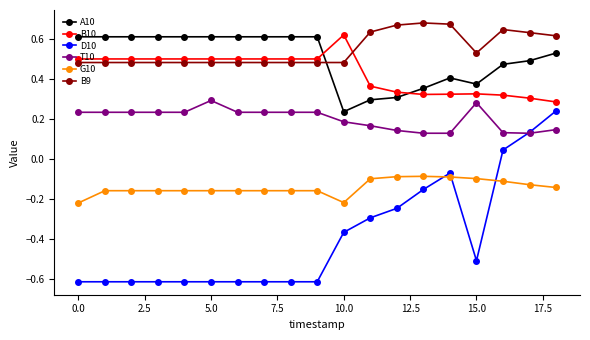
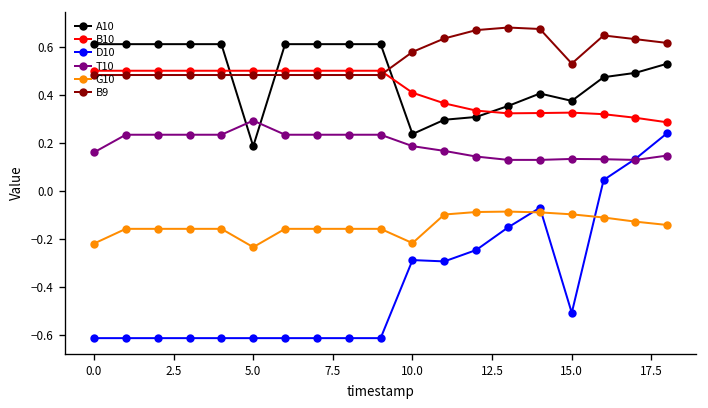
T10, 0.0: 0.23 -> 0.16
A10, 5.0: 0.61 -> 0.19
G10, 5.0: -0.16 -> -0.23
B10, 10.0: 0.62 -> 0.41
D10, 10.0: -0.37 -> -0.29
B9, 10.0: 0.48 -> 0.58
T10, 15.0: 0.28 -> 0.13
